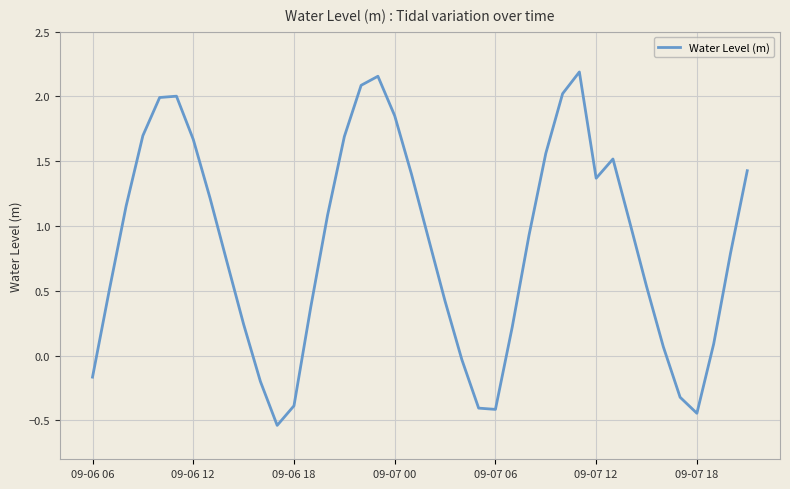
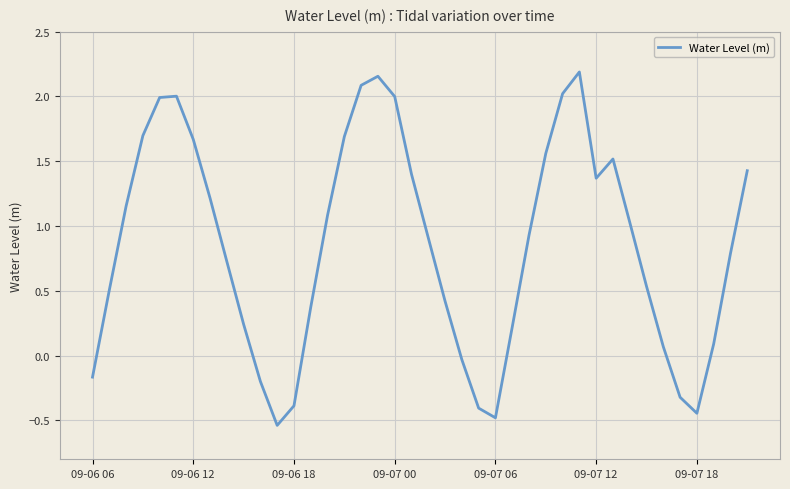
09-07 00: 1.85 -> 2.00
09-07 06: -0.41 -> -0.48
